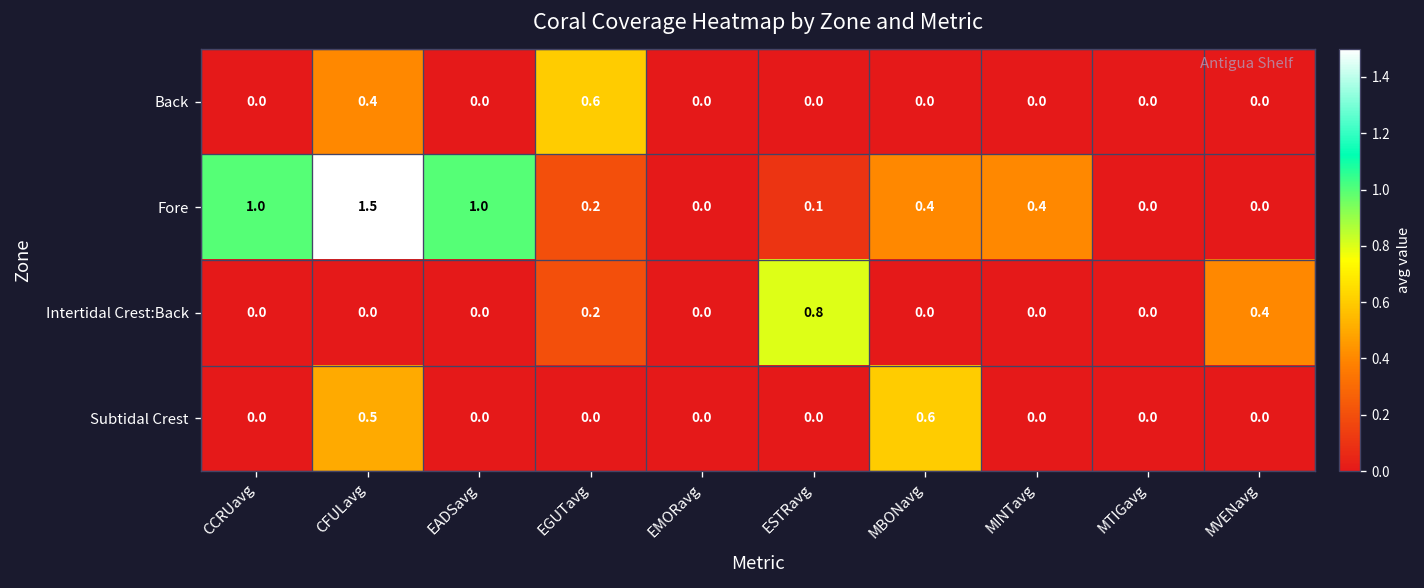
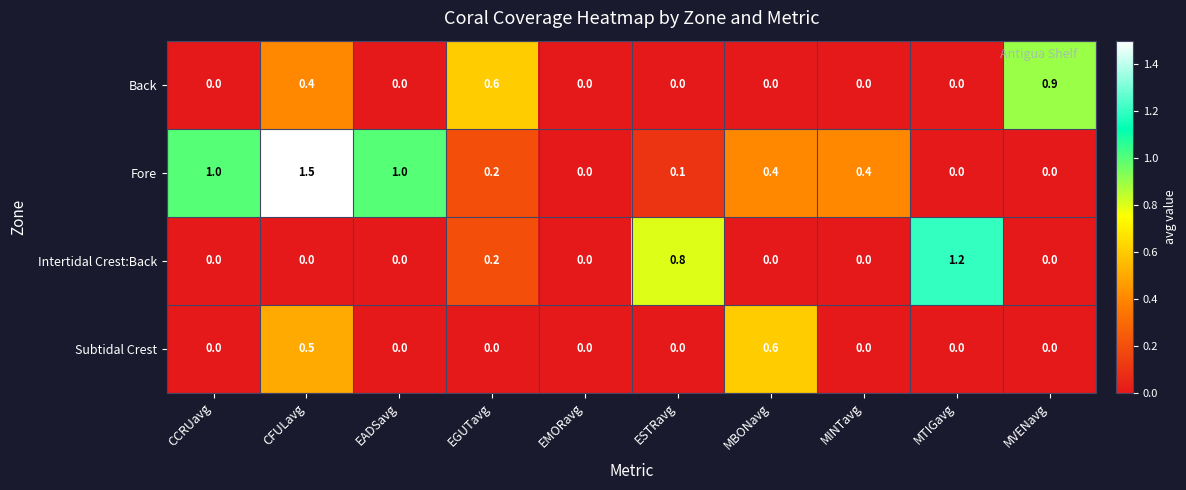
Back, MVENavg: 0.0 -> 0.9
Intertidal Crest:Back, MTIGavg: 0.0 -> 1.2
Intertidal Crest:Back, MVENavg: 0.4 -> 0.0
